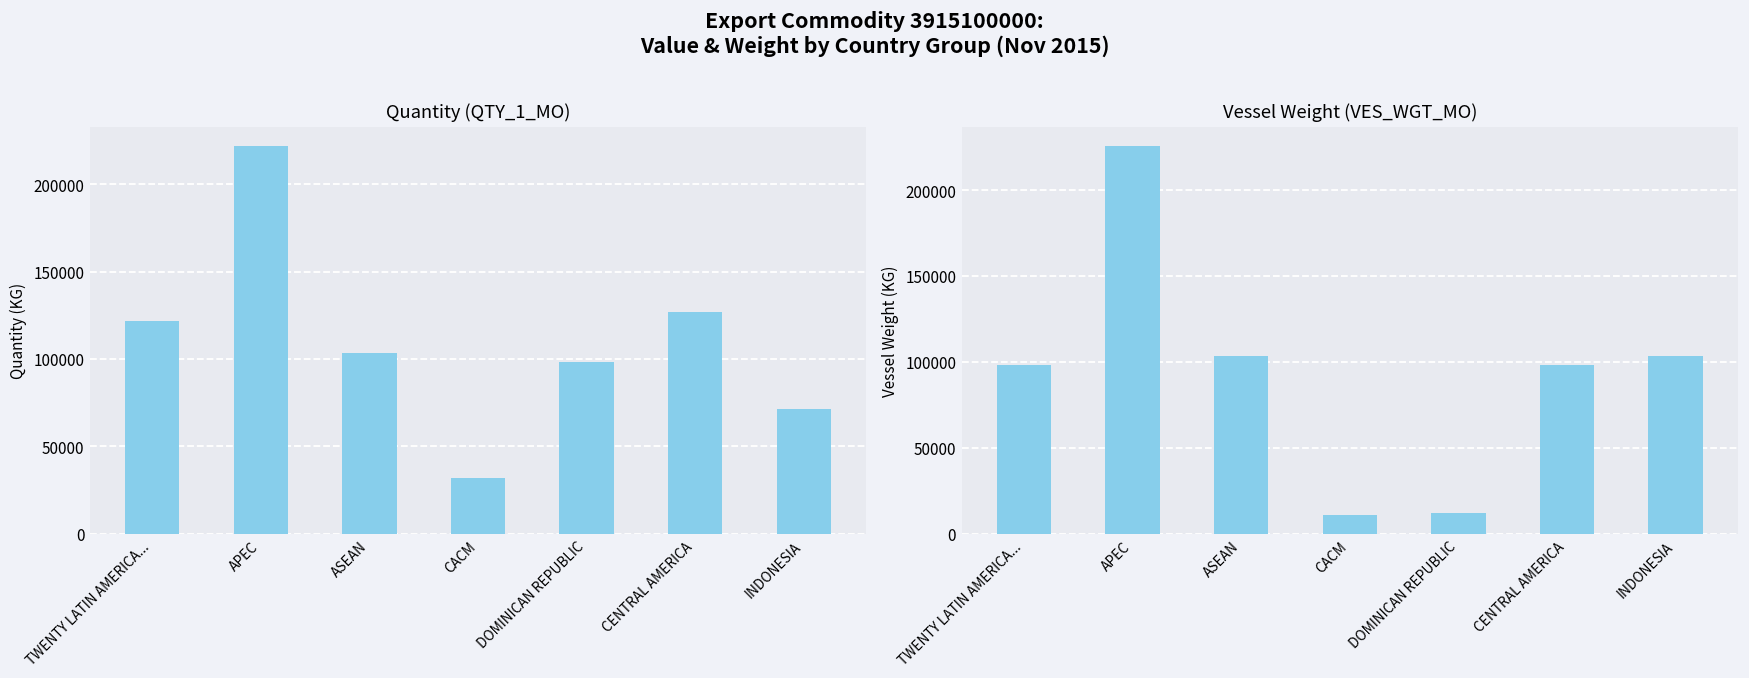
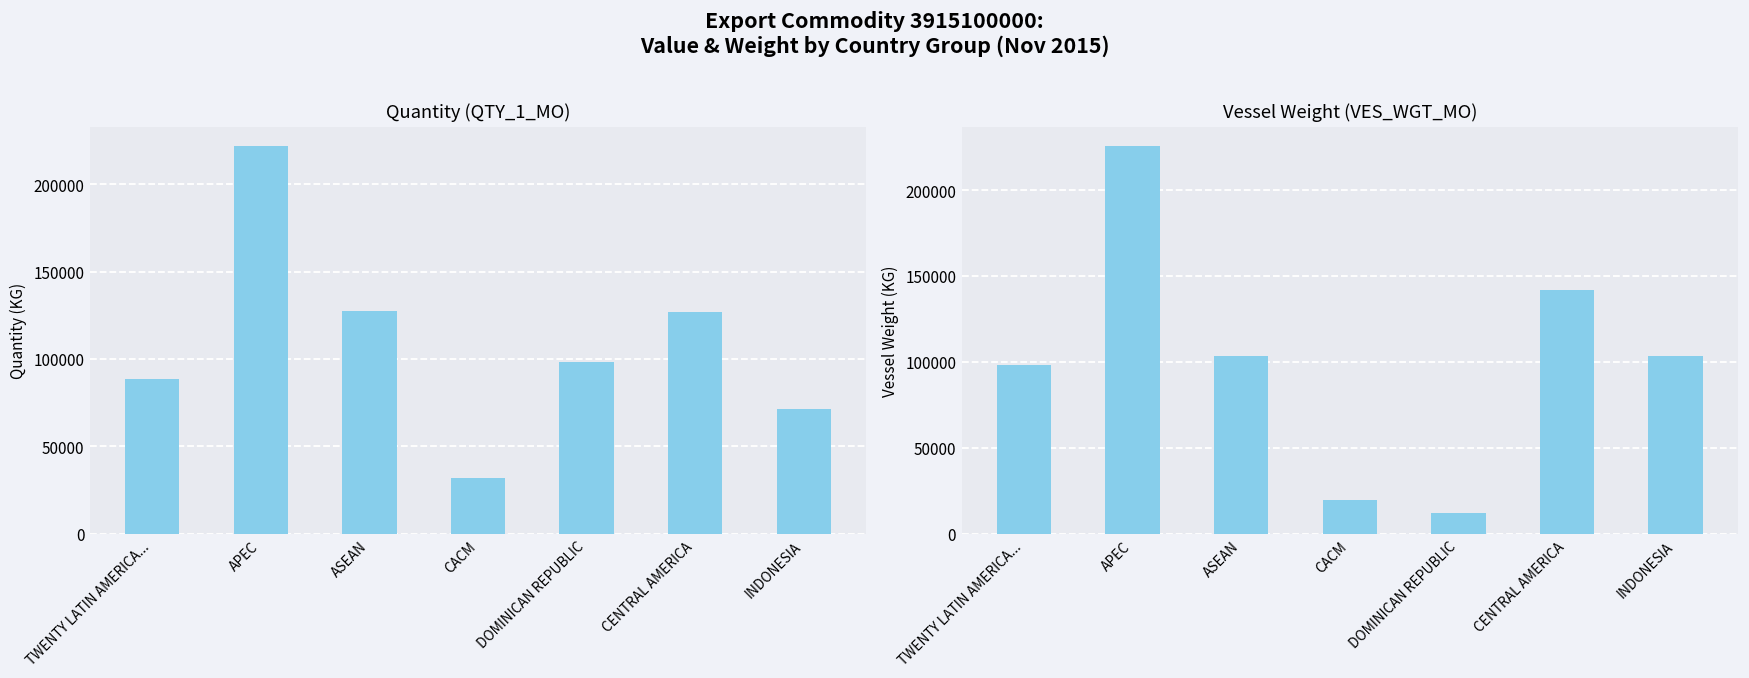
Quantity (QTY_1_MO), TWENTY LATIN AMERICA...: 122000 -> 89000
Quantity (QTY_1_MO), ASEAN: 103000 -> 128000
Vessel Weight (VES_WGT_MO), CACM: 11000 -> 19000
Vessel Weight (VES_WGT_MO), CENTRAL AMERICA: 98000 -> 142000
